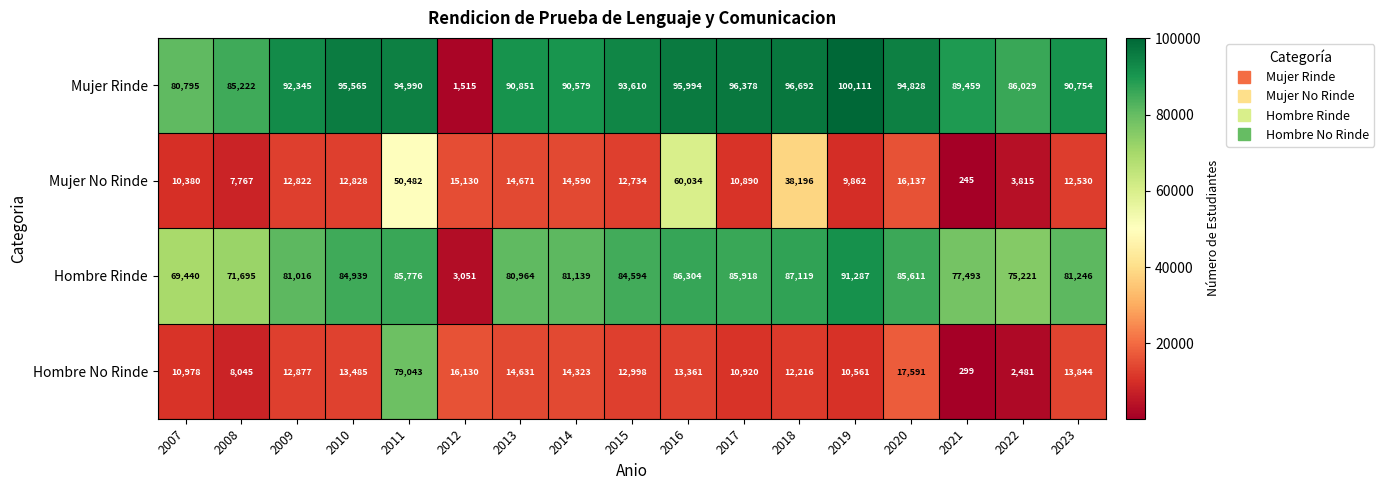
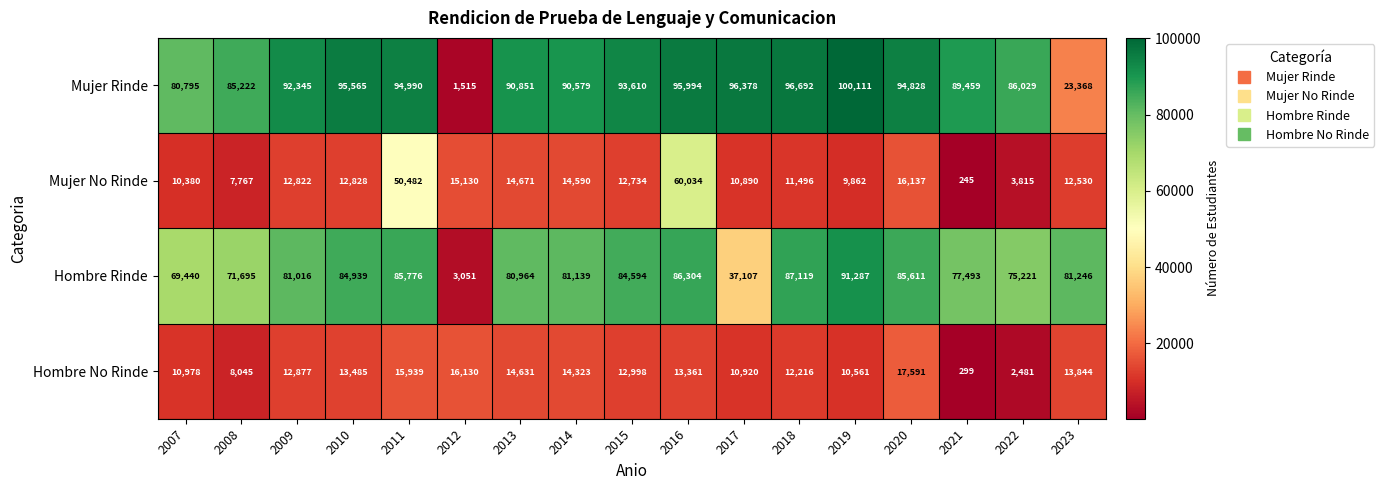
Mujer Rinde, 2023: 90,754 -> 23,368
Mujer No Rinde, 2018: 38,196 -> 11,496
Hombre Rinde, 2017: 85,918 -> 37,107
Hombre No Rinde, 2011: 79,043 -> 15,939
